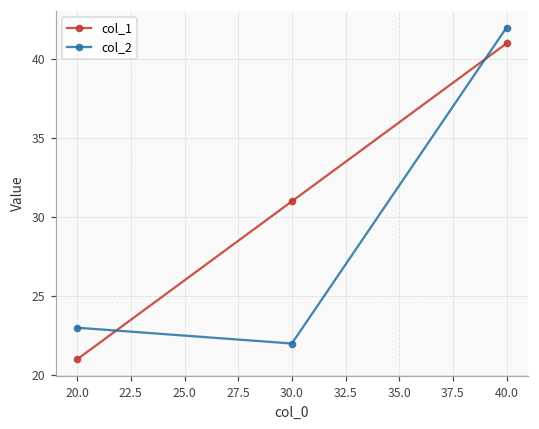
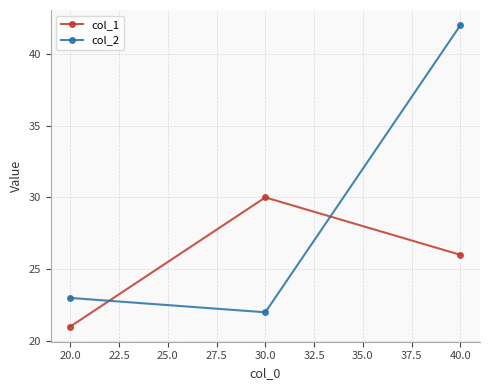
col_1, 30.0: 31 -> 30
col_1, 40.0: 41 -> 26
